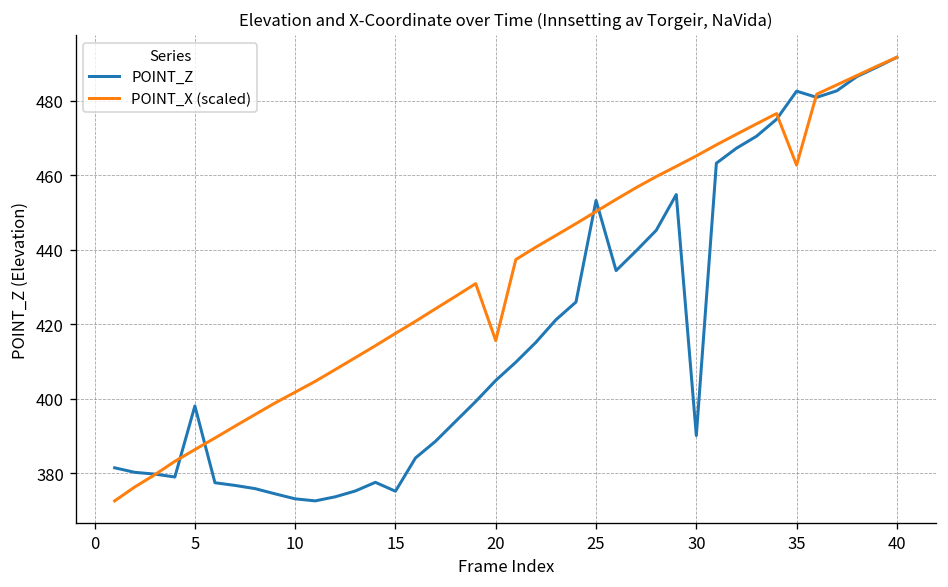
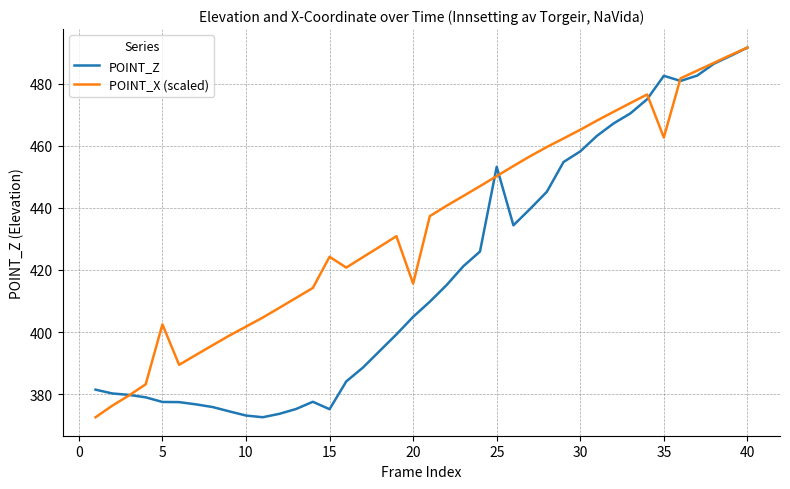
POINT_Z, 5: 398 -> 377
POINT_X (scaled), 5: 386 -> 402
POINT_X (scaled), 15: 418 -> 424
POINT_Z, 30: 390 -> 458
